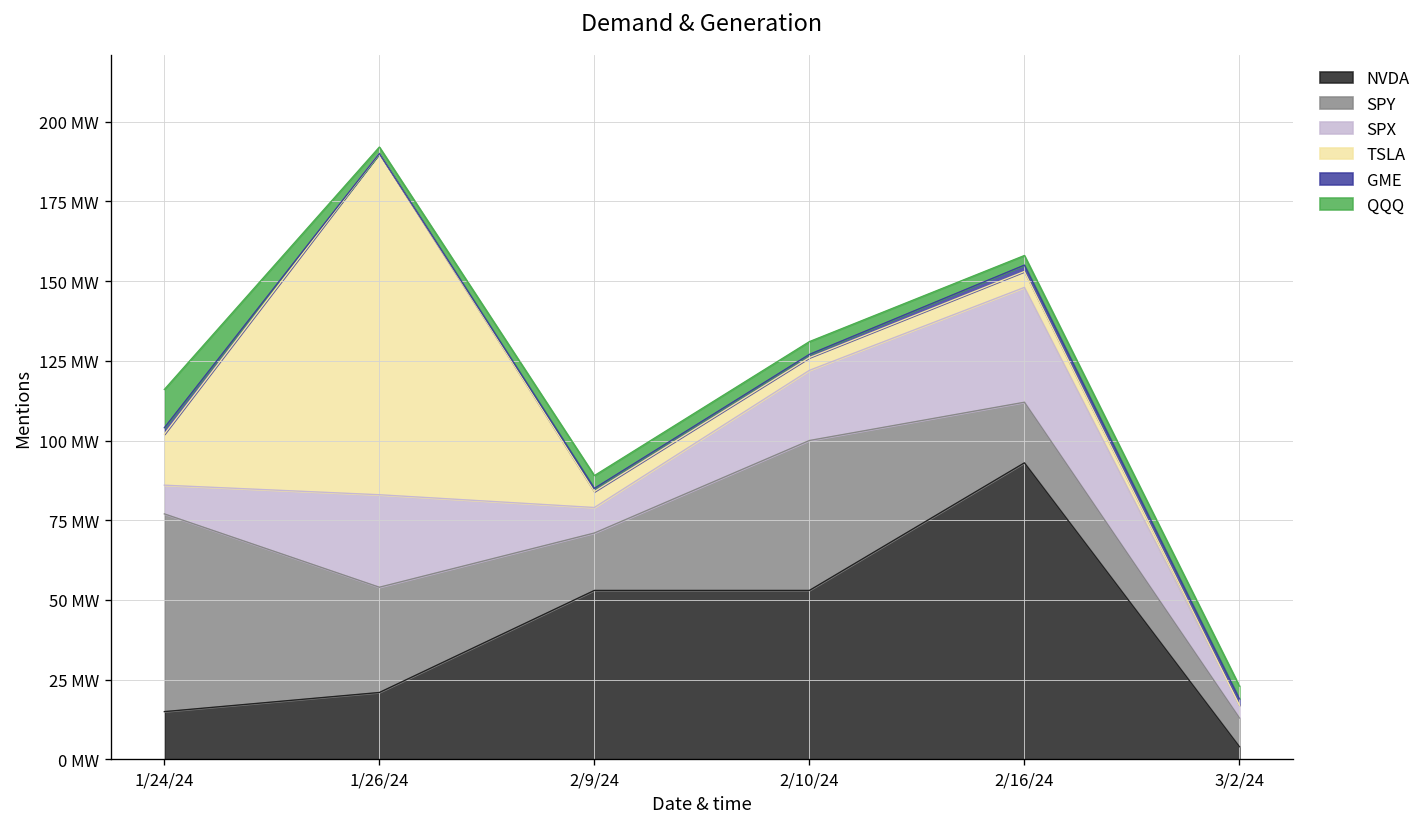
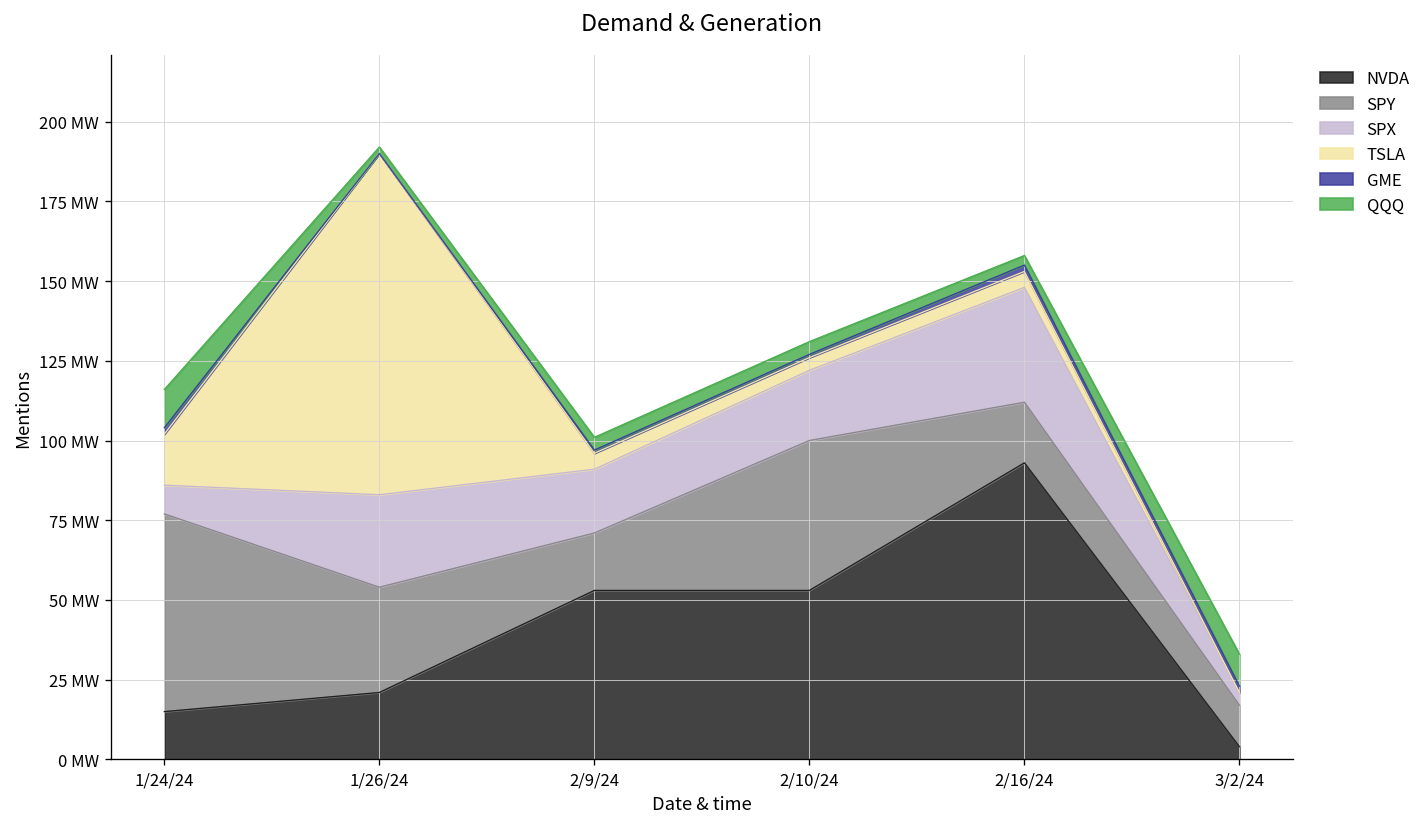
SPX, 2/9/24: 8 MW -> 20 MW
SPY, 3/2/24: 9 MW -> 13 MW
QQQ, 3/2/24: 4 MW -> 10 MW
